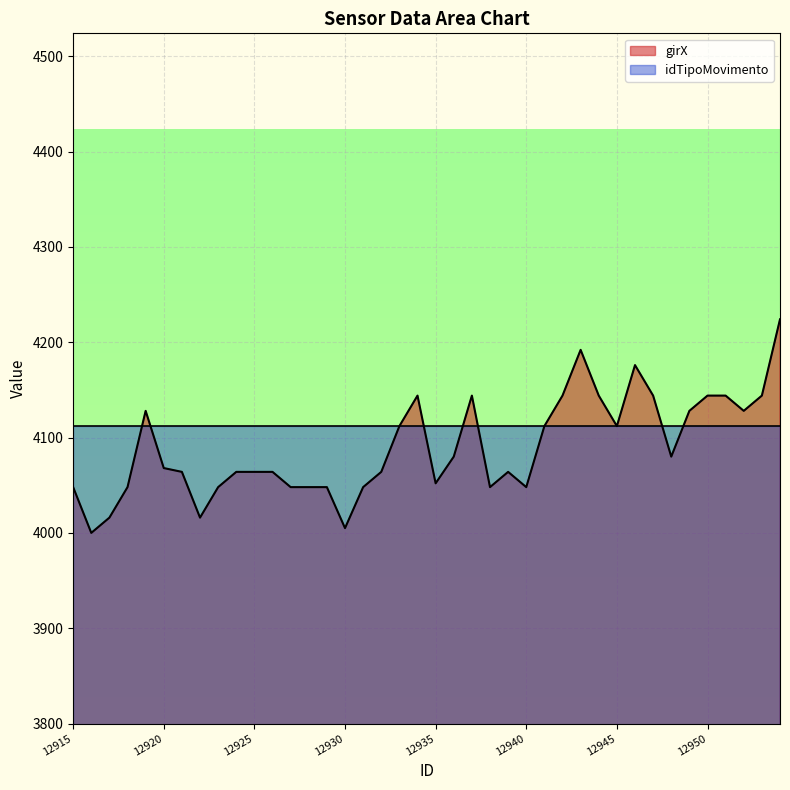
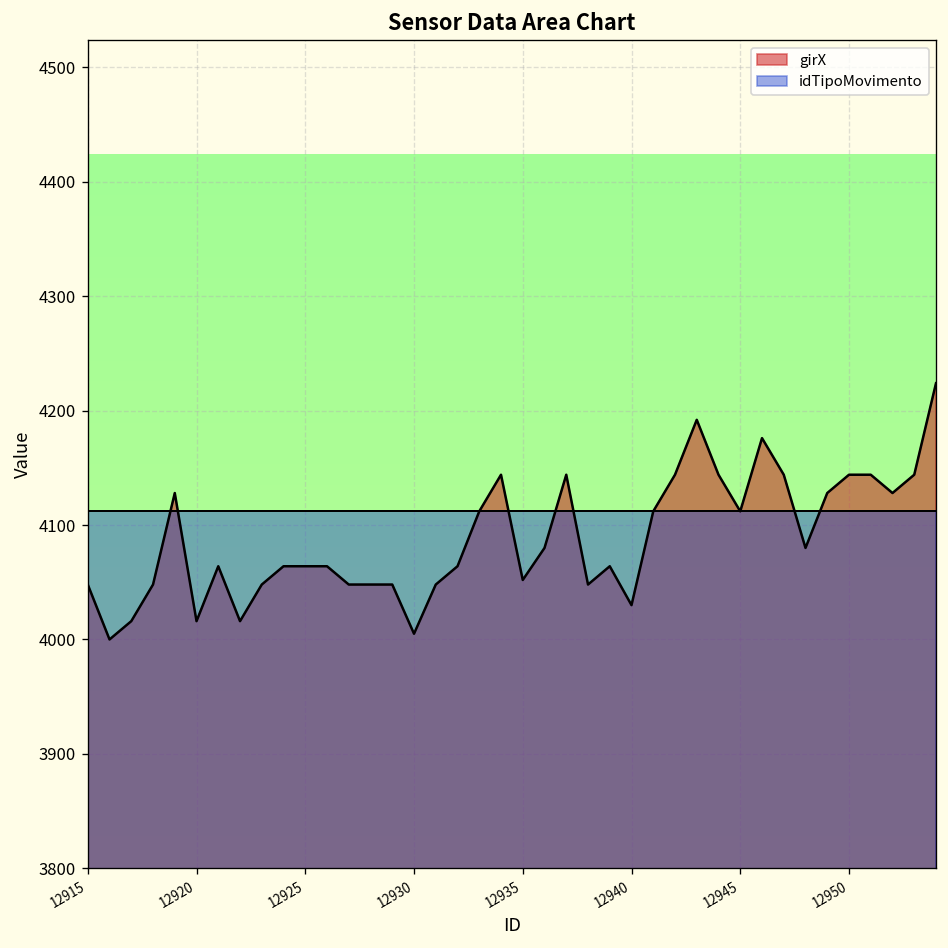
girX, 12920: 4070 -> 4020
girX, 12940: 4050 -> 4030
